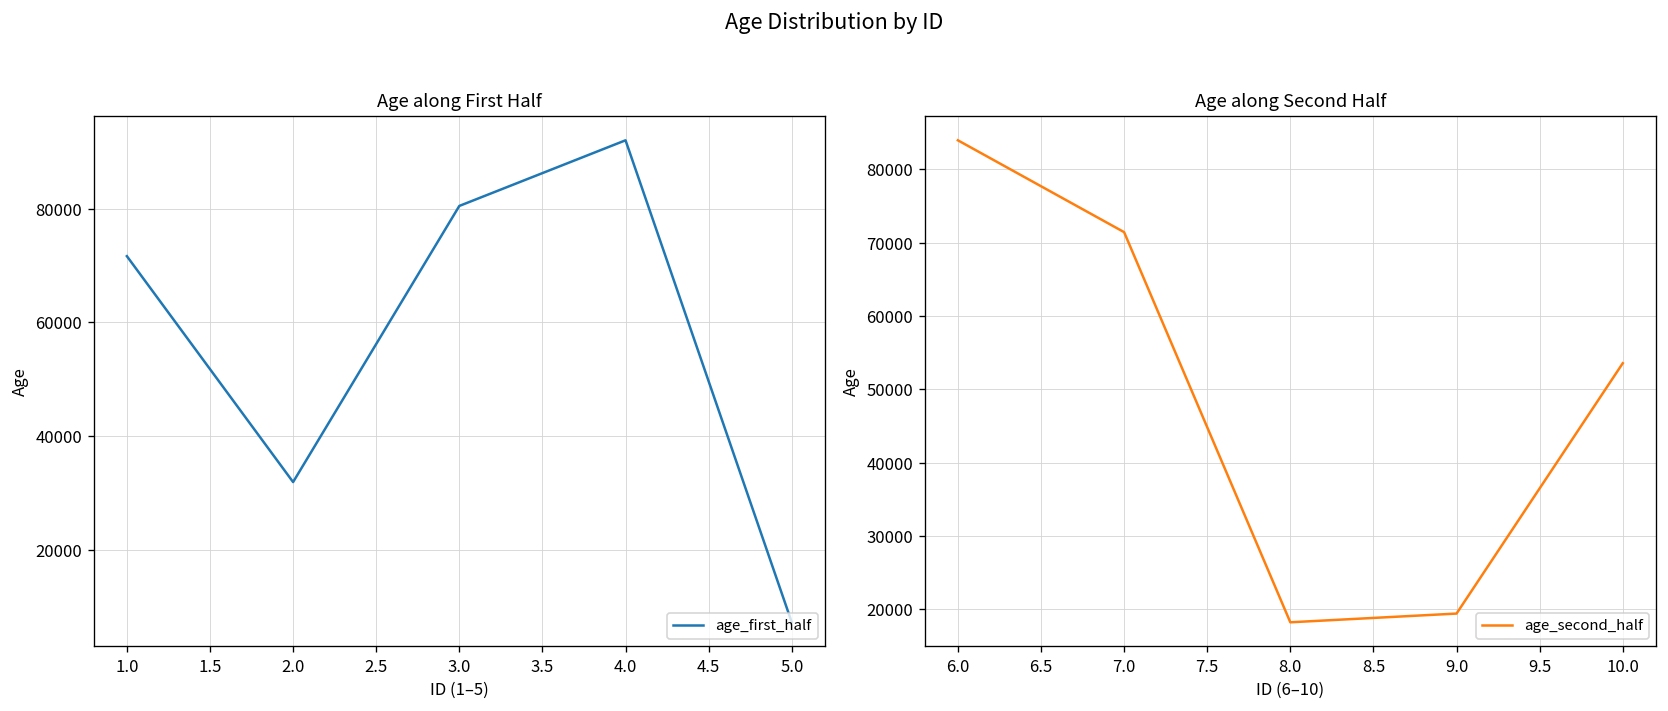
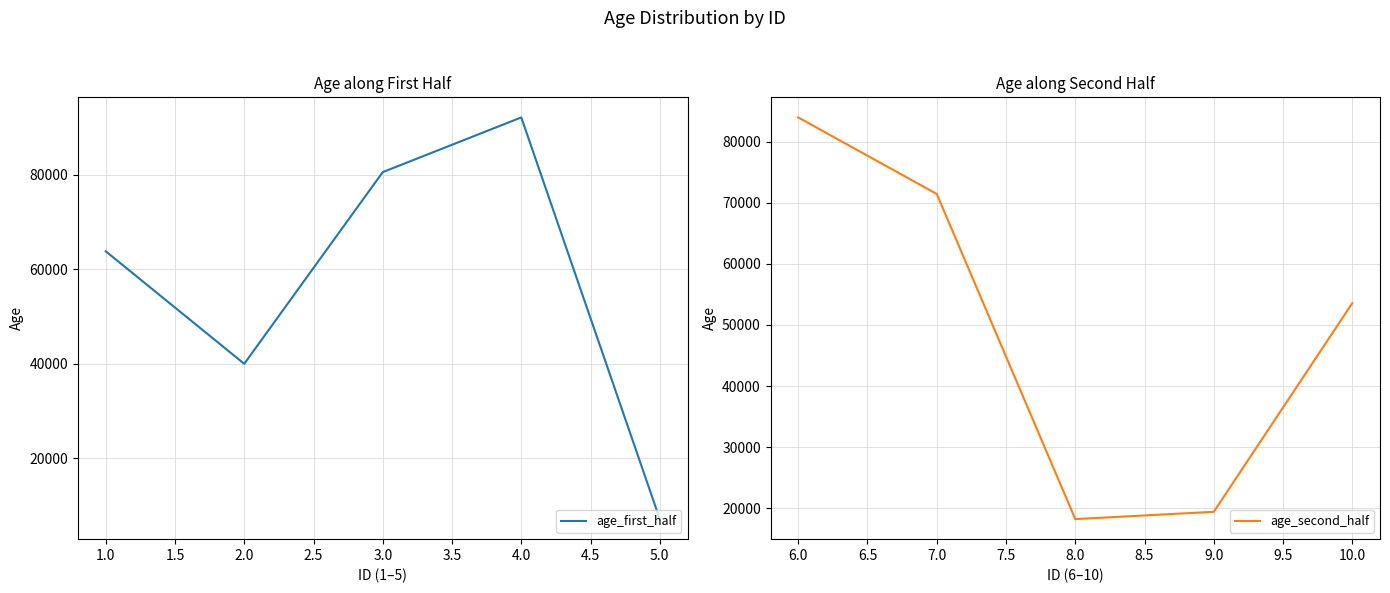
Age along First Half, 1.0: 72000 -> 64000
Age along First Half, 2.0: 32000 -> 40000
